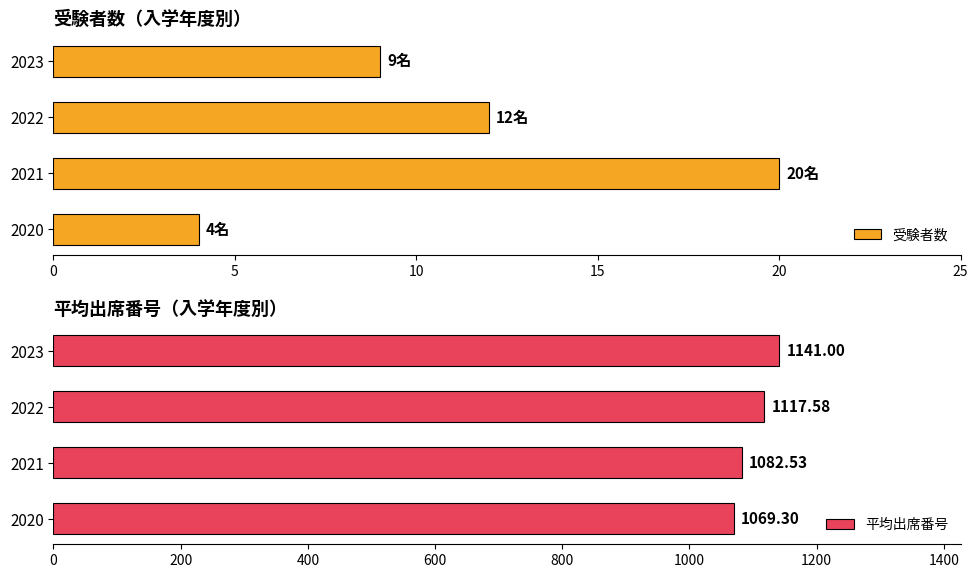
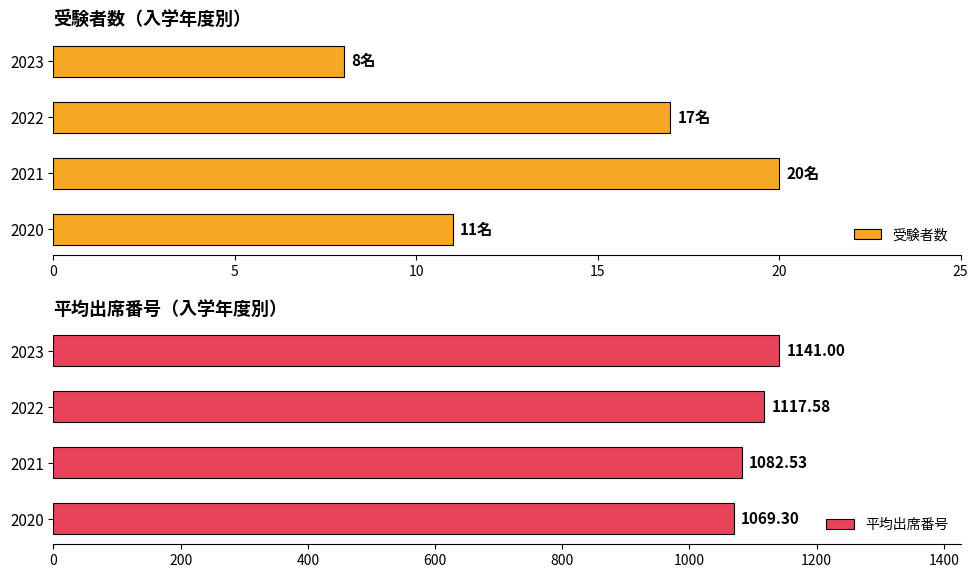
受験者数（入学年度別）, 2023: 9名 -> 8名
受験者数（入学年度別）, 2022: 12名 -> 17名
受験者数（入学年度別）, 2020: 4名 -> 11名
